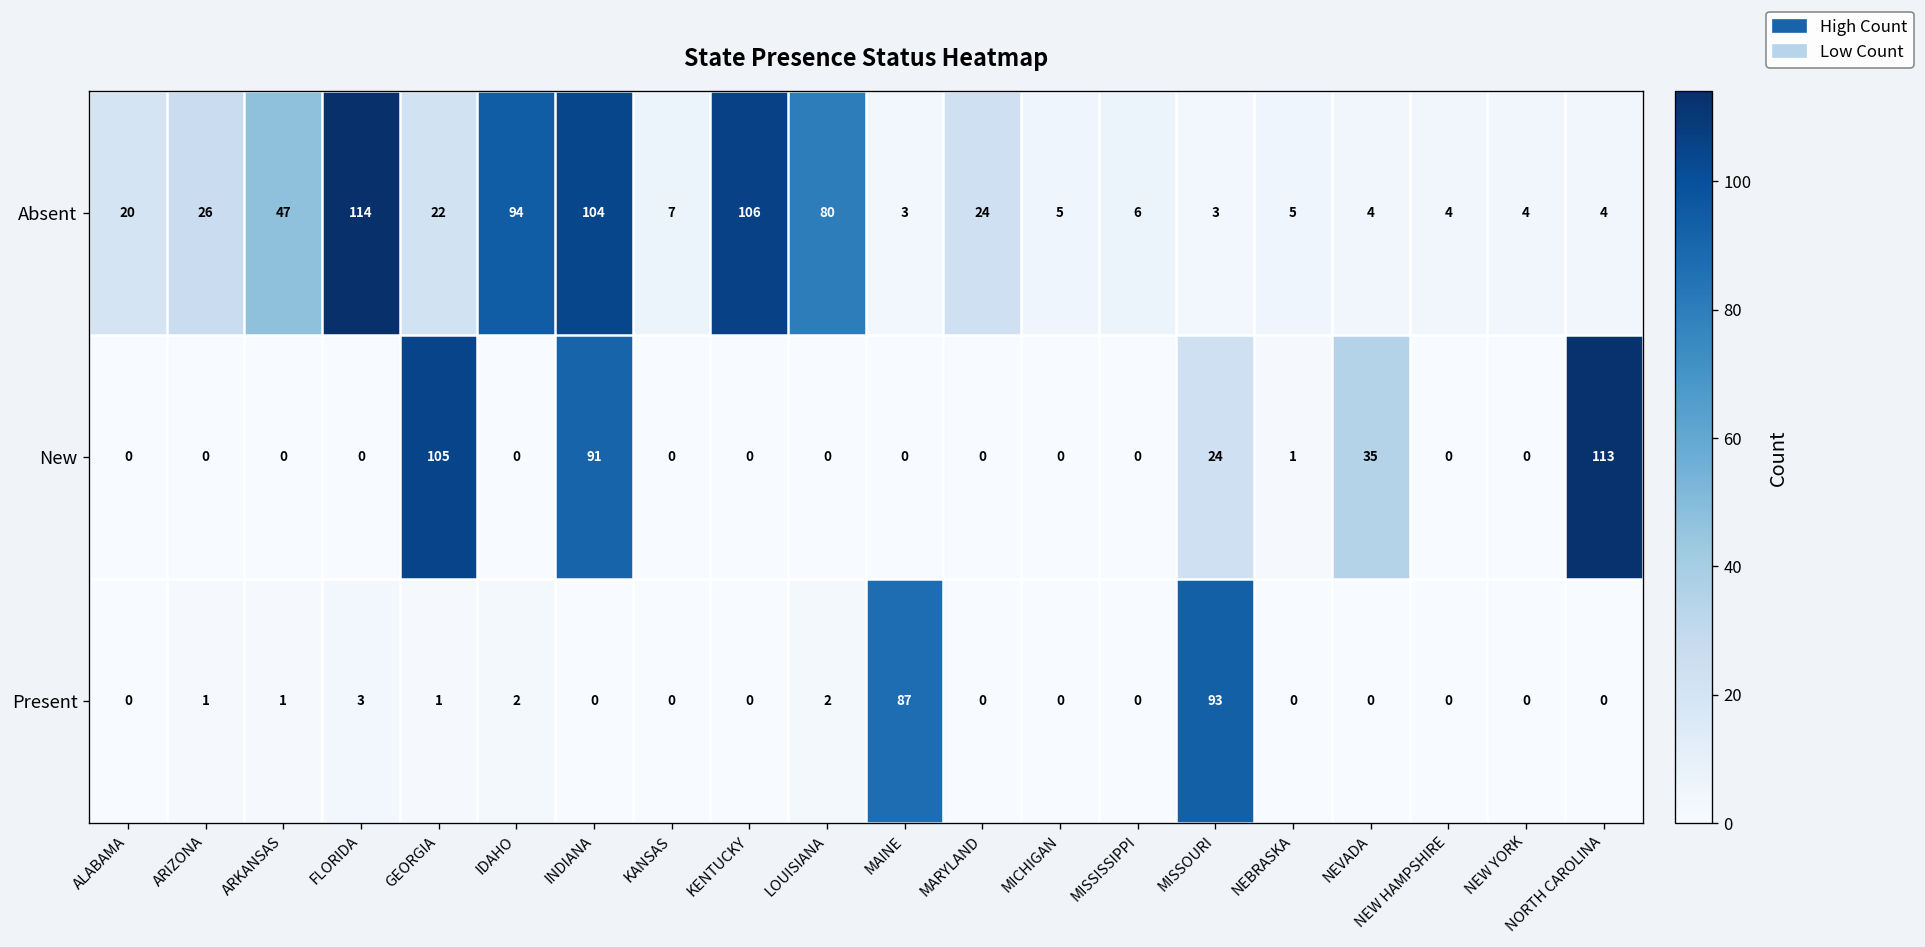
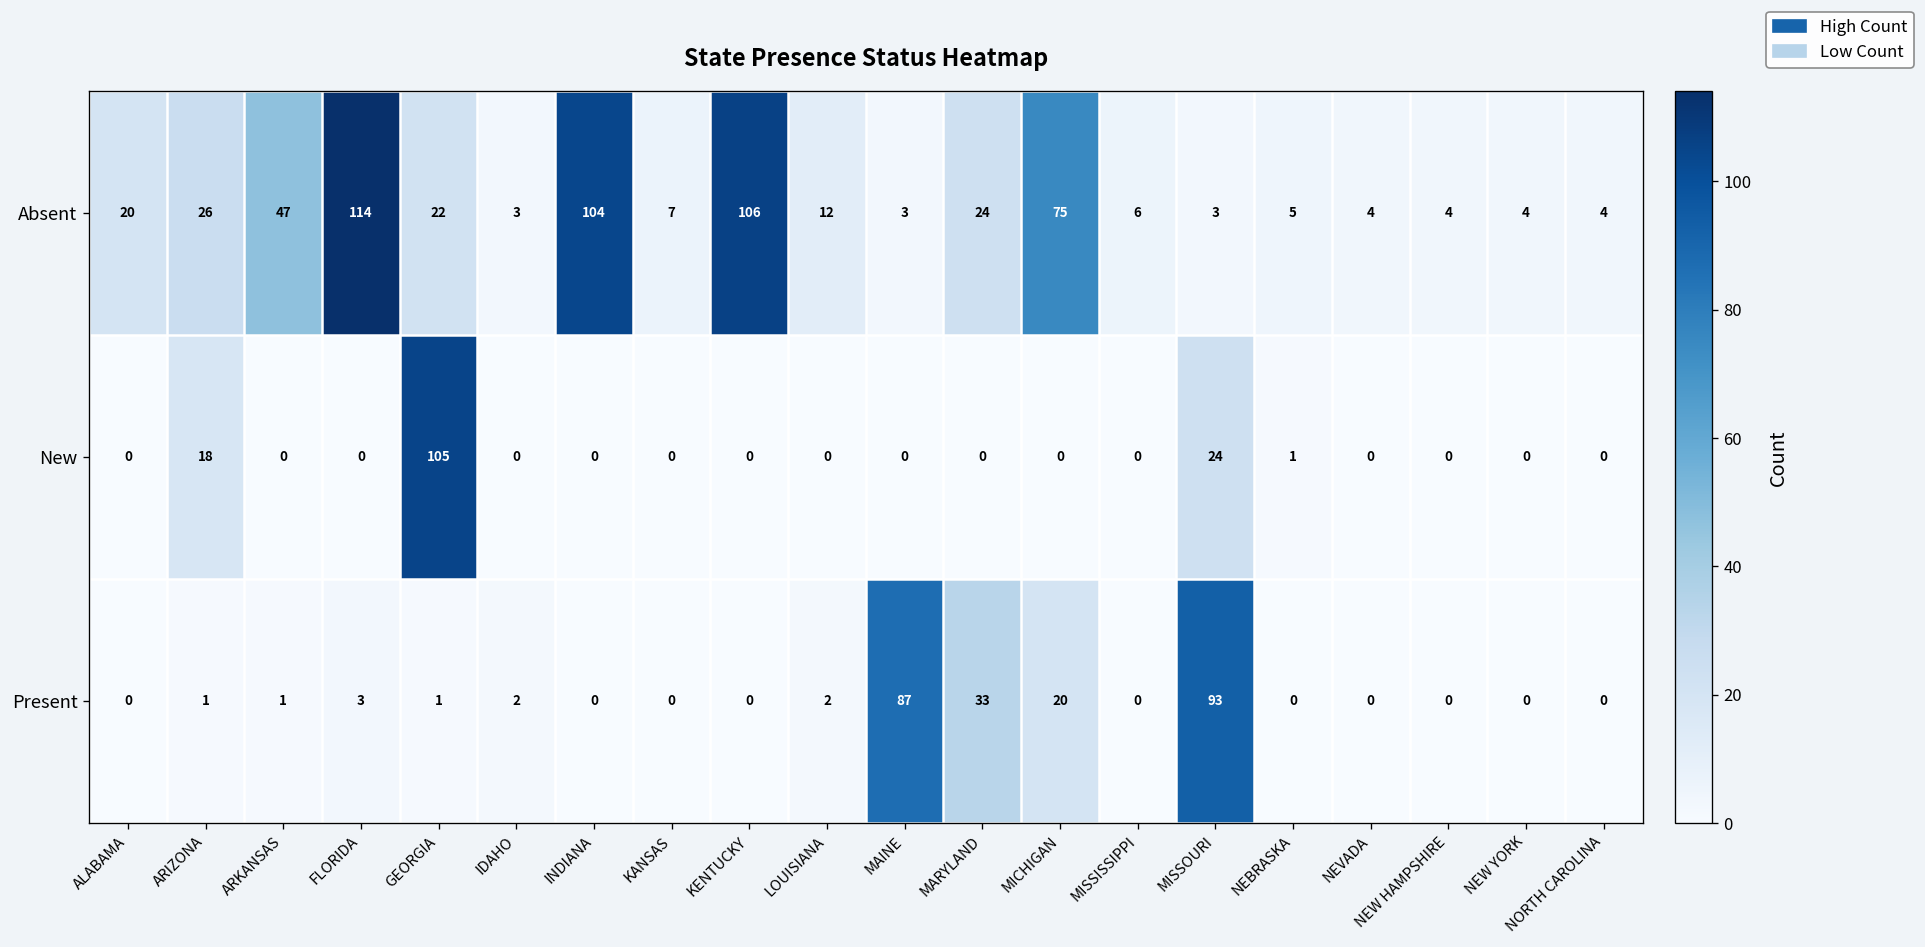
Absent, IDAHO: 94 -> 3
Absent, LOUISIANA: 80 -> 12
Absent, MICHIGAN: 5 -> 75
New, ARIZONA: 0 -> 18
New, INDIANA: 91 -> 0
New, NEVADA: 35 -> 0
New, NORTH CAROLINA: 113 -> 0
Present, MARYLAND: 0 -> 33
Present, MICHIGAN: 0 -> 20
